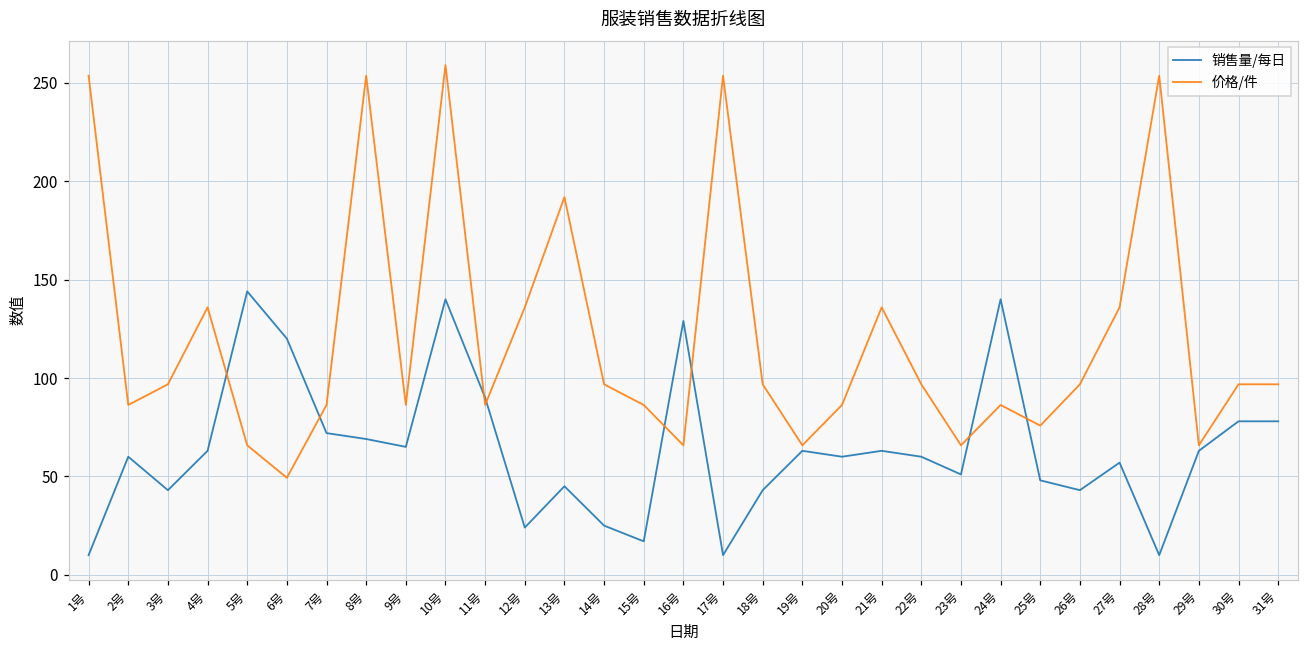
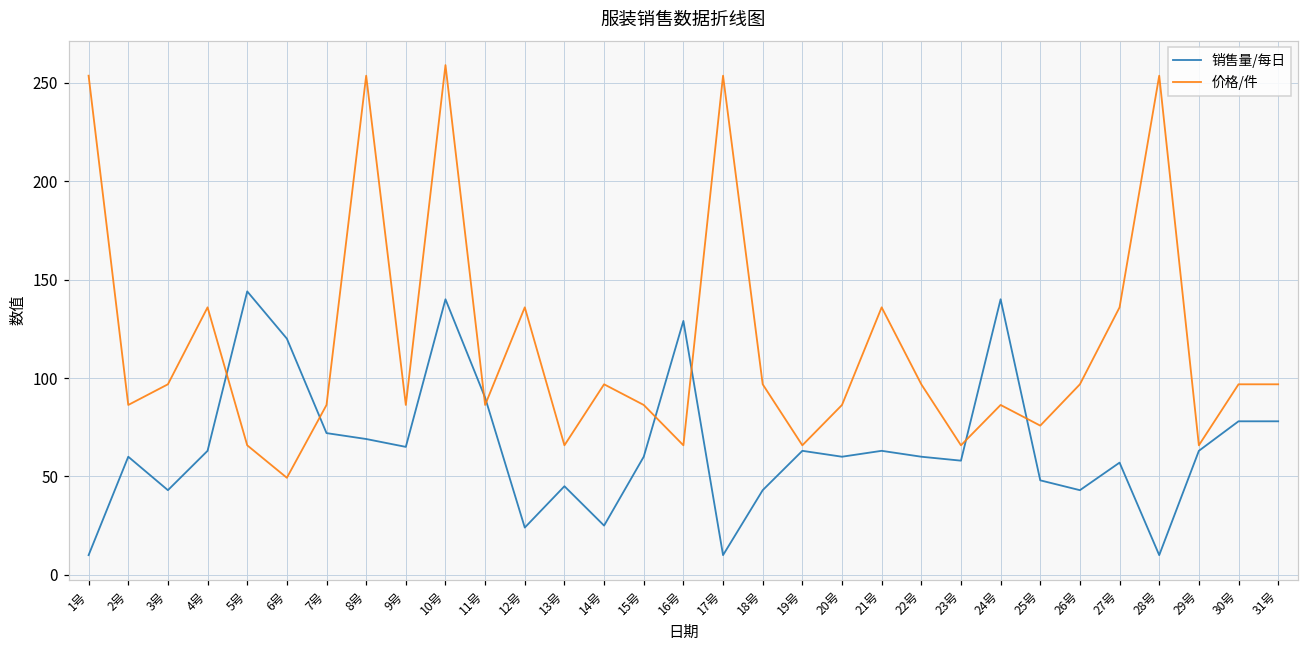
价格/件, 13号: 192 -> 66
销售量/每日, 15号: 17 -> 60
销售量/每日, 23号: 51 -> 58
